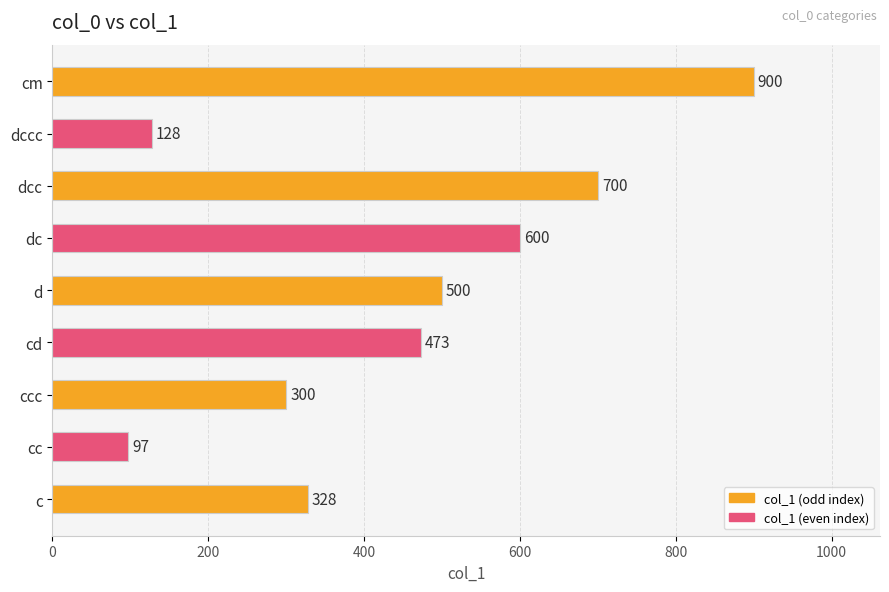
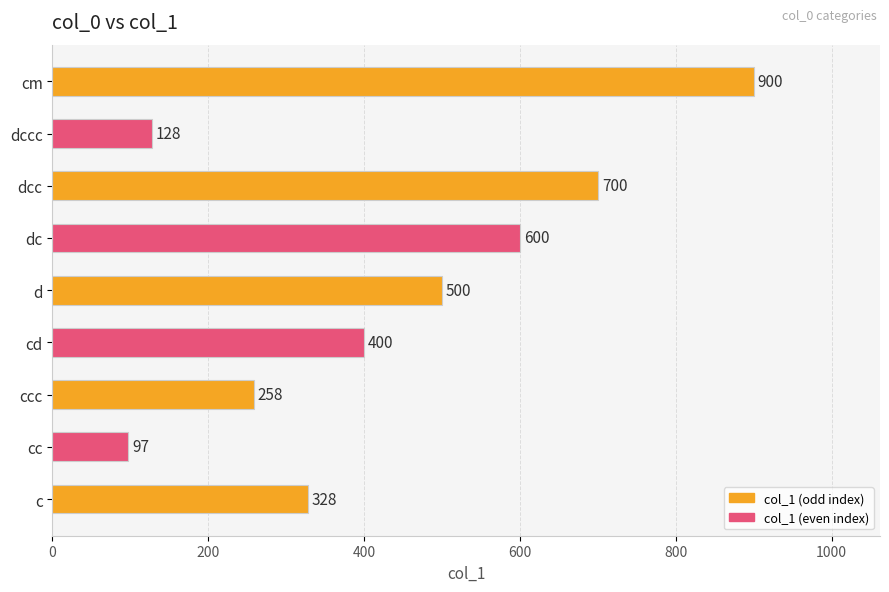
cd: 473 -> 400
ccc: 300 -> 258
